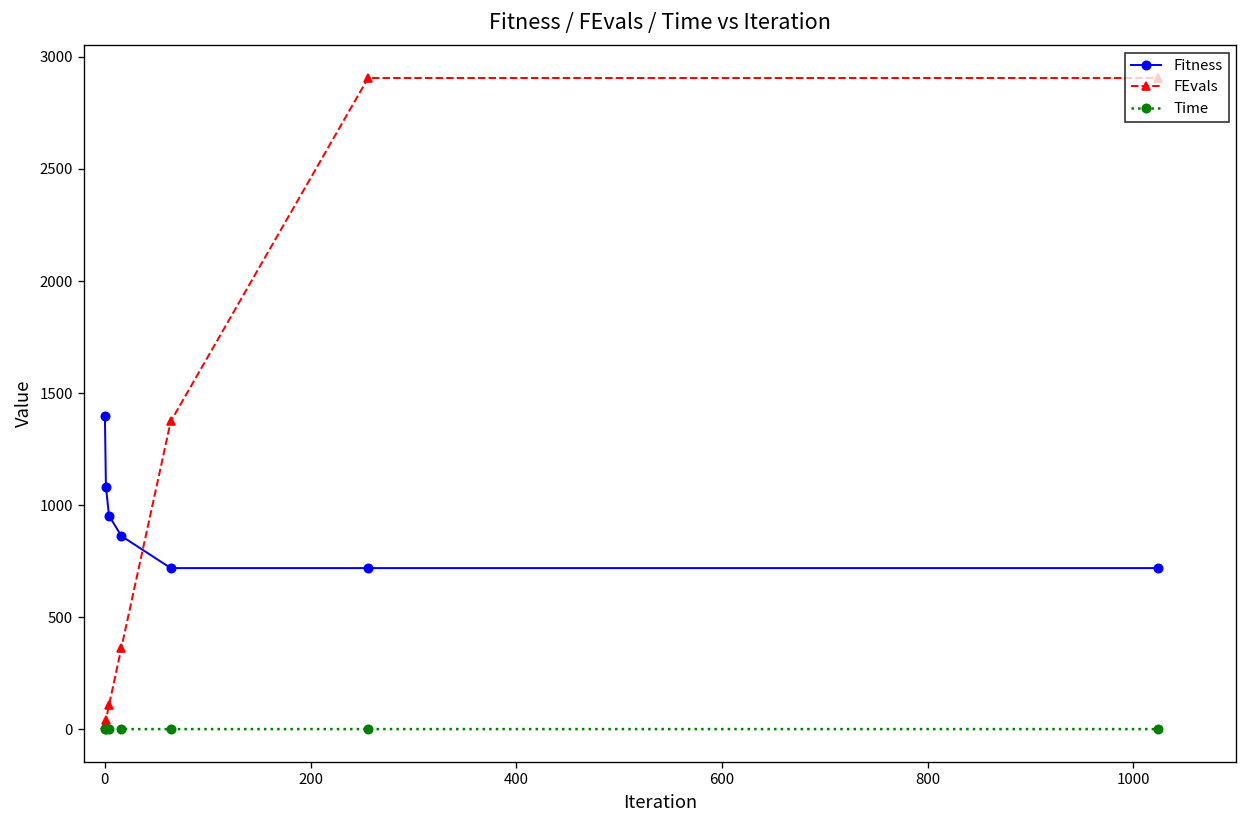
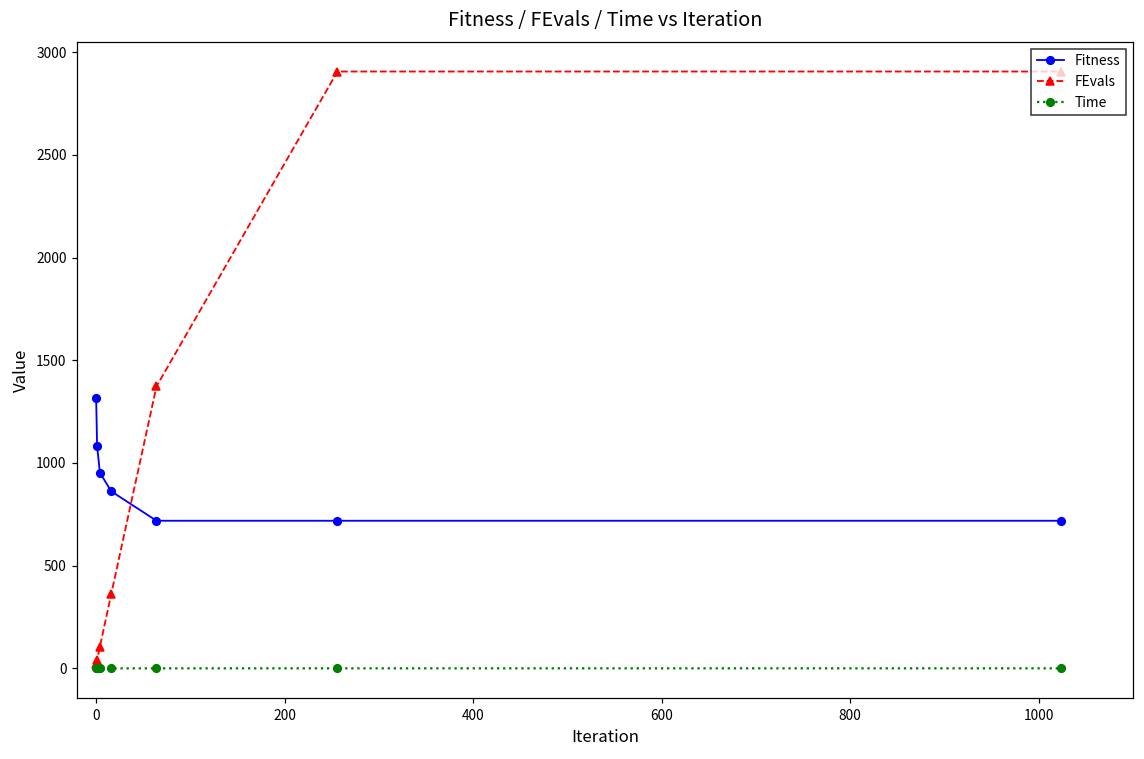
Fitness, 0: 1400 -> 1320
